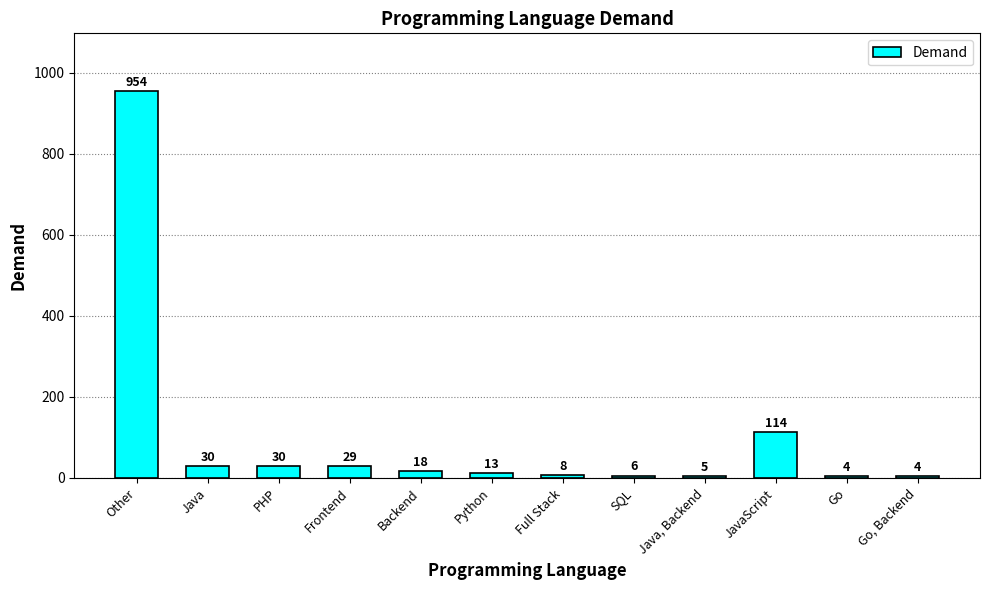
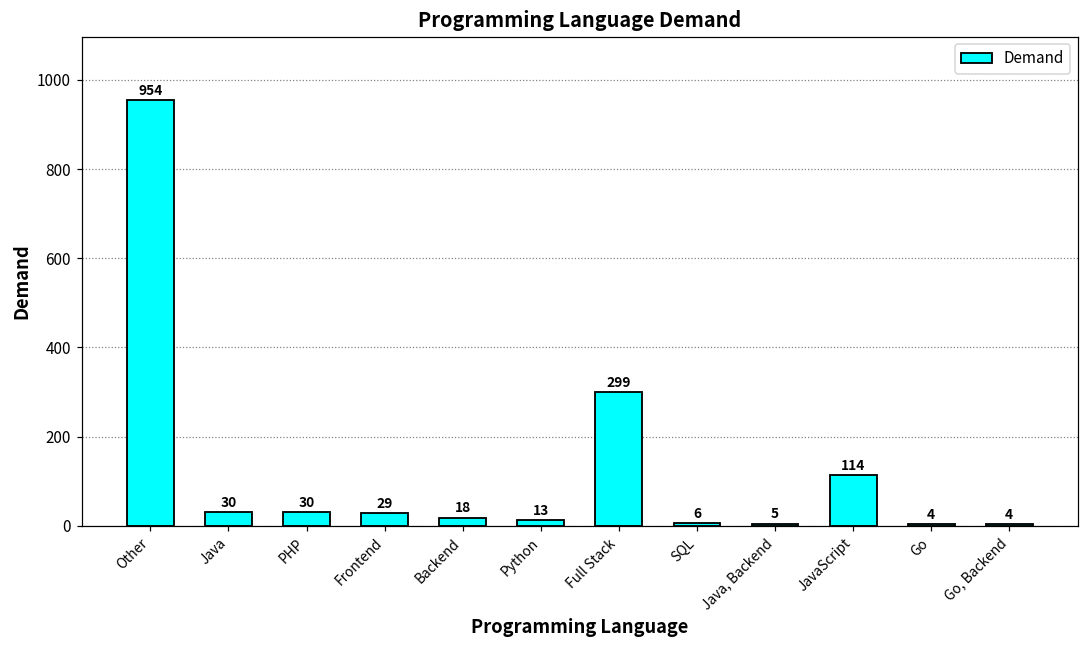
Full Stack: 8 -> 299
